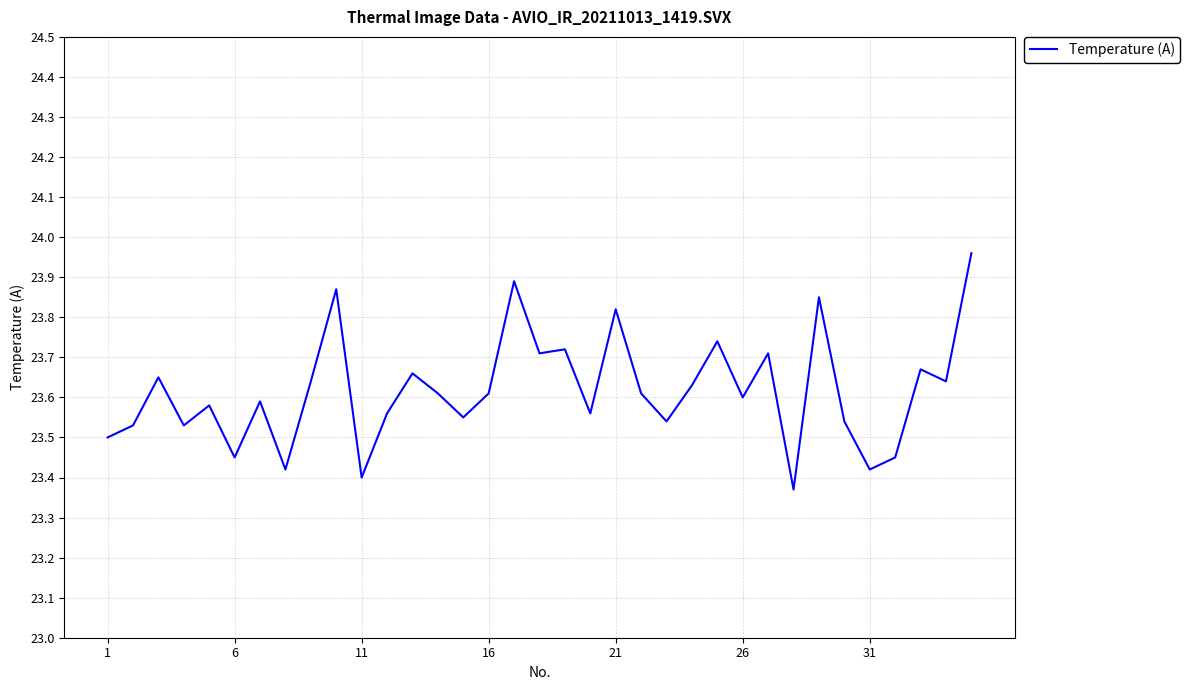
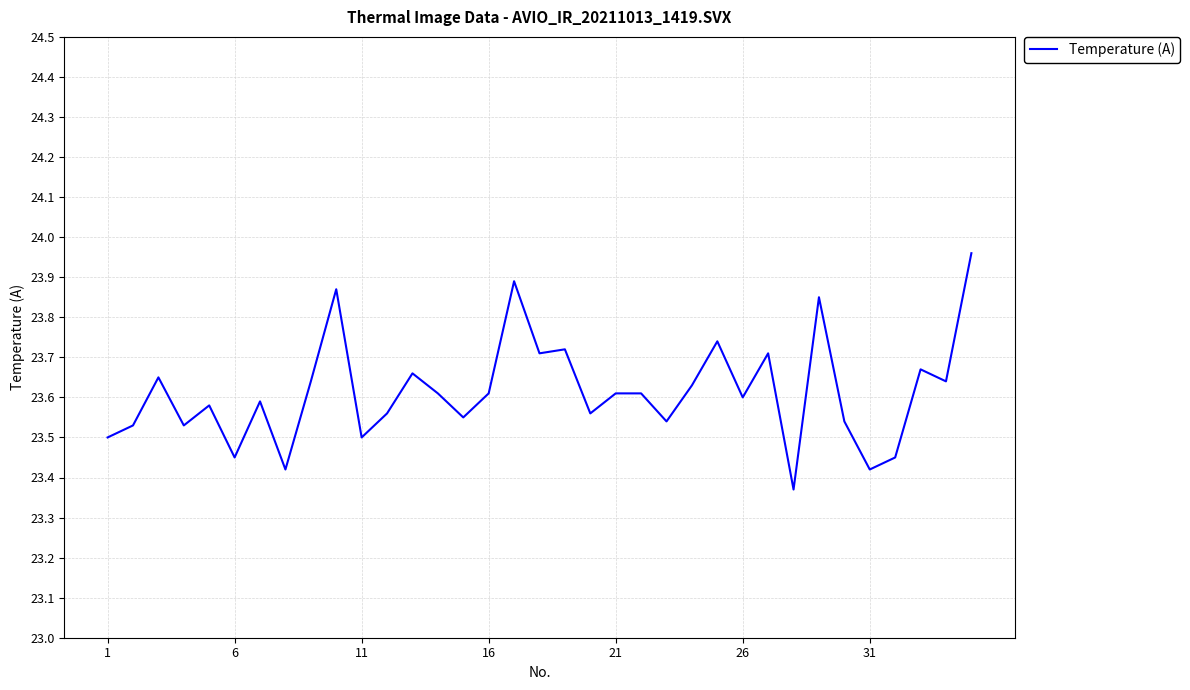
11: 23.4 -> 23.5
21: 23.82 -> 23.61
